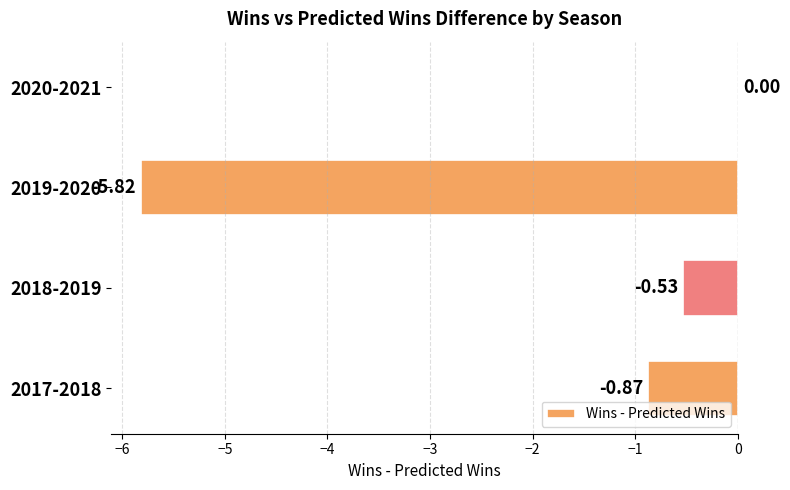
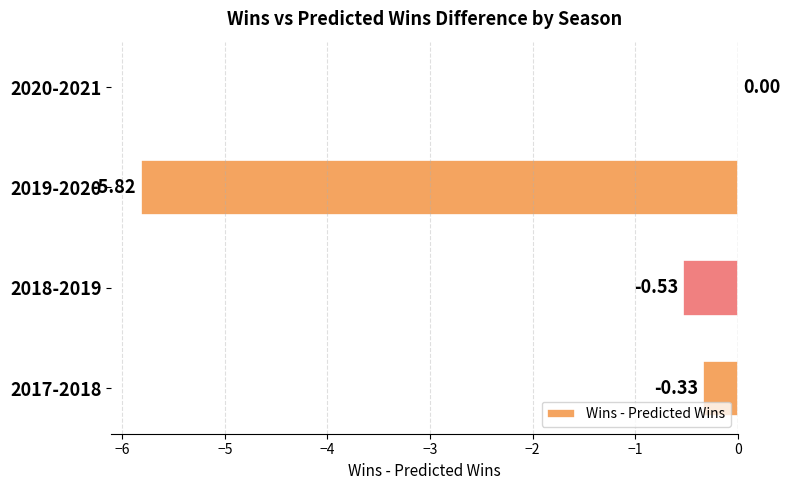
2017-2018: -0.87 -> -0.33
